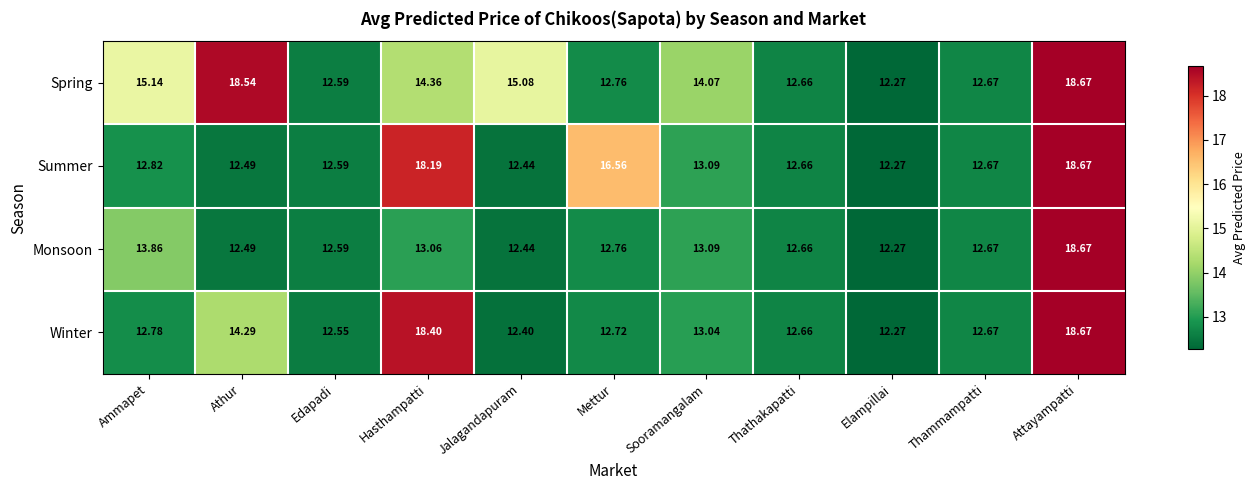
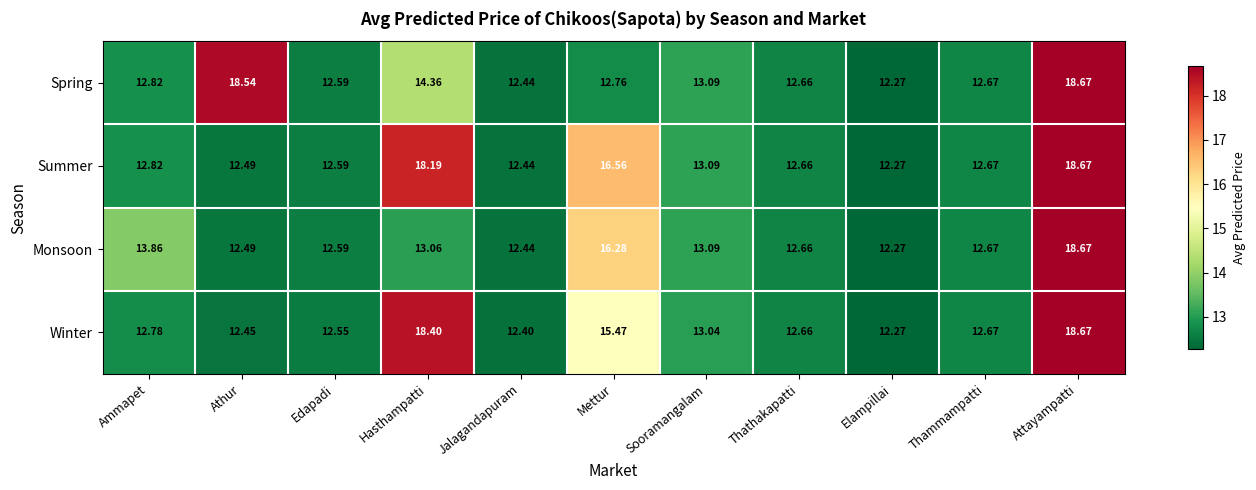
Spring, Ammapet: 15.14 -> 12.82
Spring, Jalagandapuram: 15.08 -> 12.44
Spring, Sooramangalam: 14.07 -> 13.09
Monsoon, Mettur: 12.76 -> 16.28
Winter, Athur: 14.29 -> 12.45
Winter, Mettur: 12.72 -> 15.47
